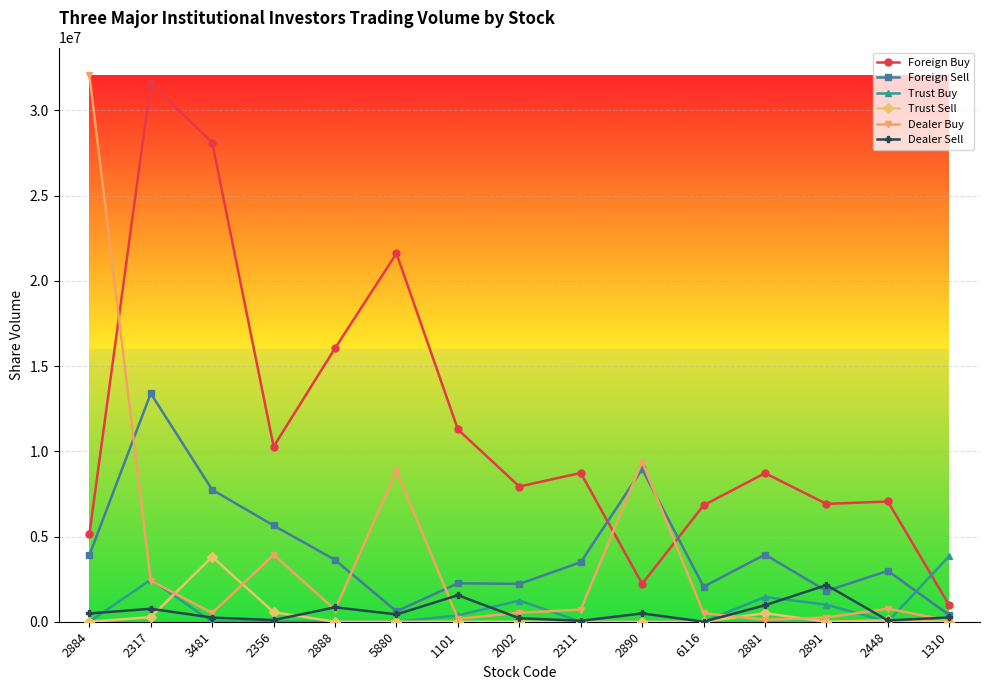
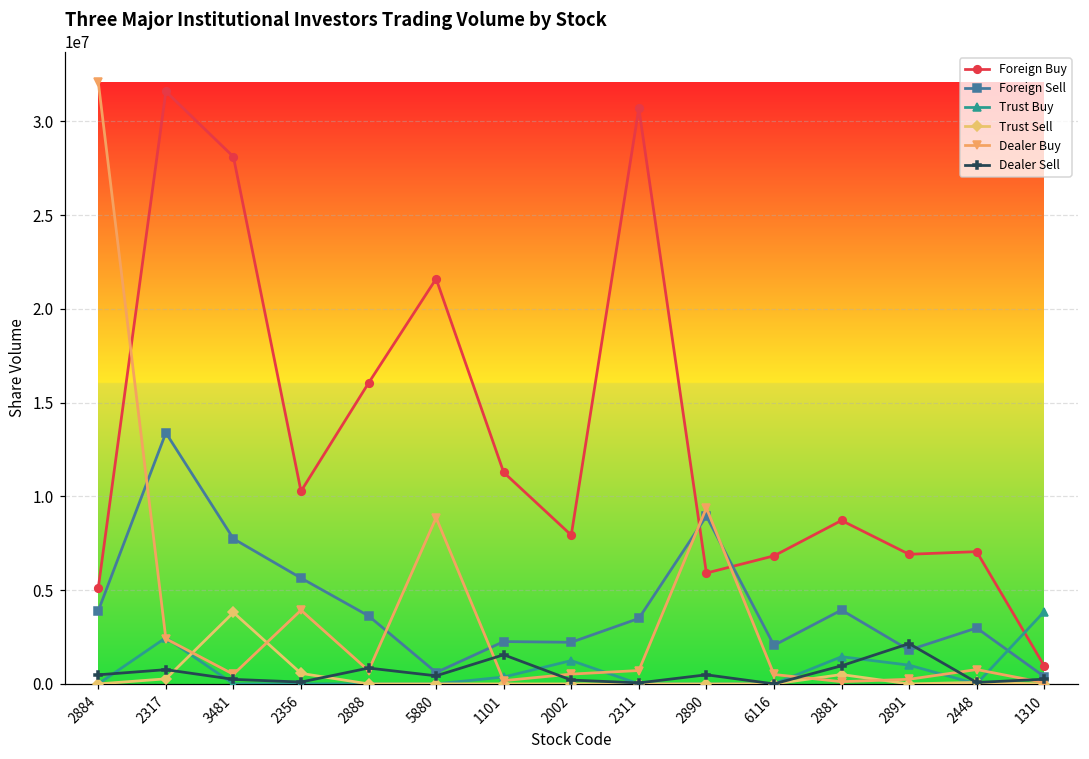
Foreign Buy, 2311: 8700000 -> 30700000
Foreign Buy, 2890: 2200000 -> 5900000
